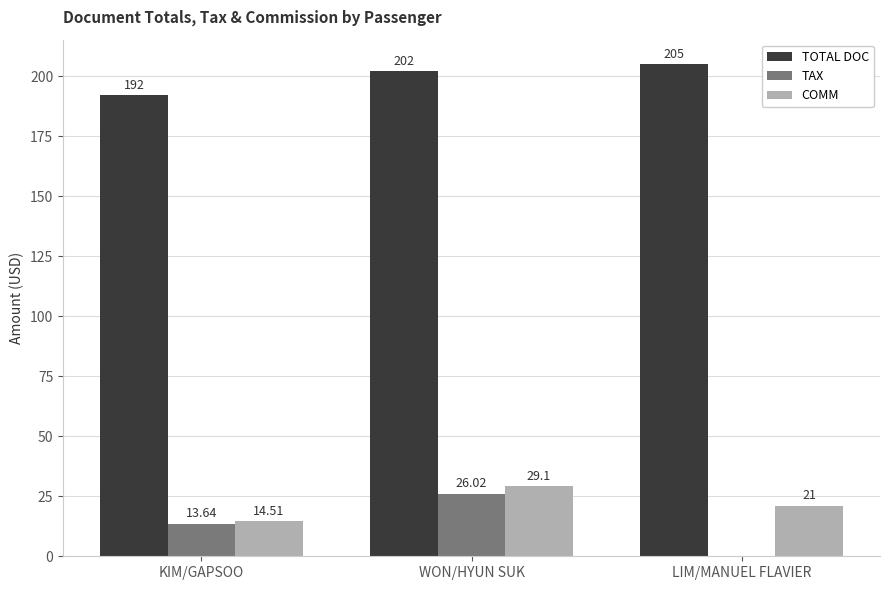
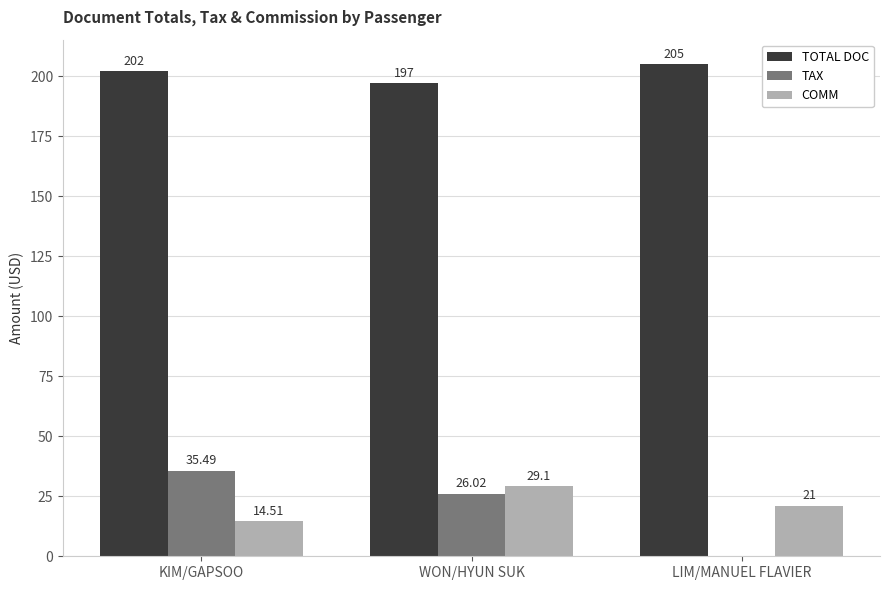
TOTAL DOC, KIM/GAPSOO: 192 -> 202
TAX, KIM/GAPSOO: 13.64 -> 35.49
TOTAL DOC, WON/HYUN SUK: 202 -> 197
